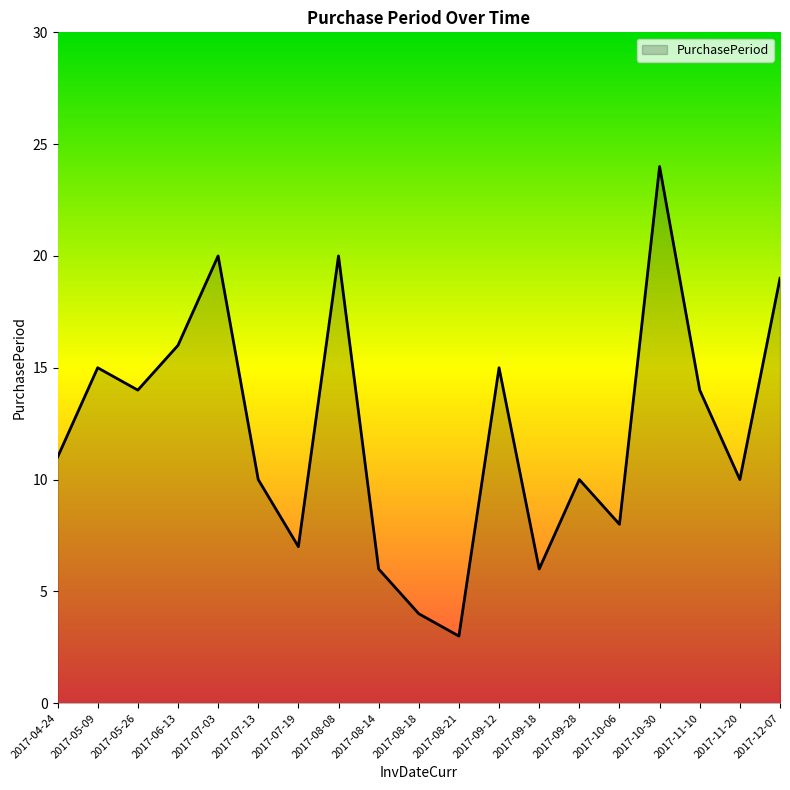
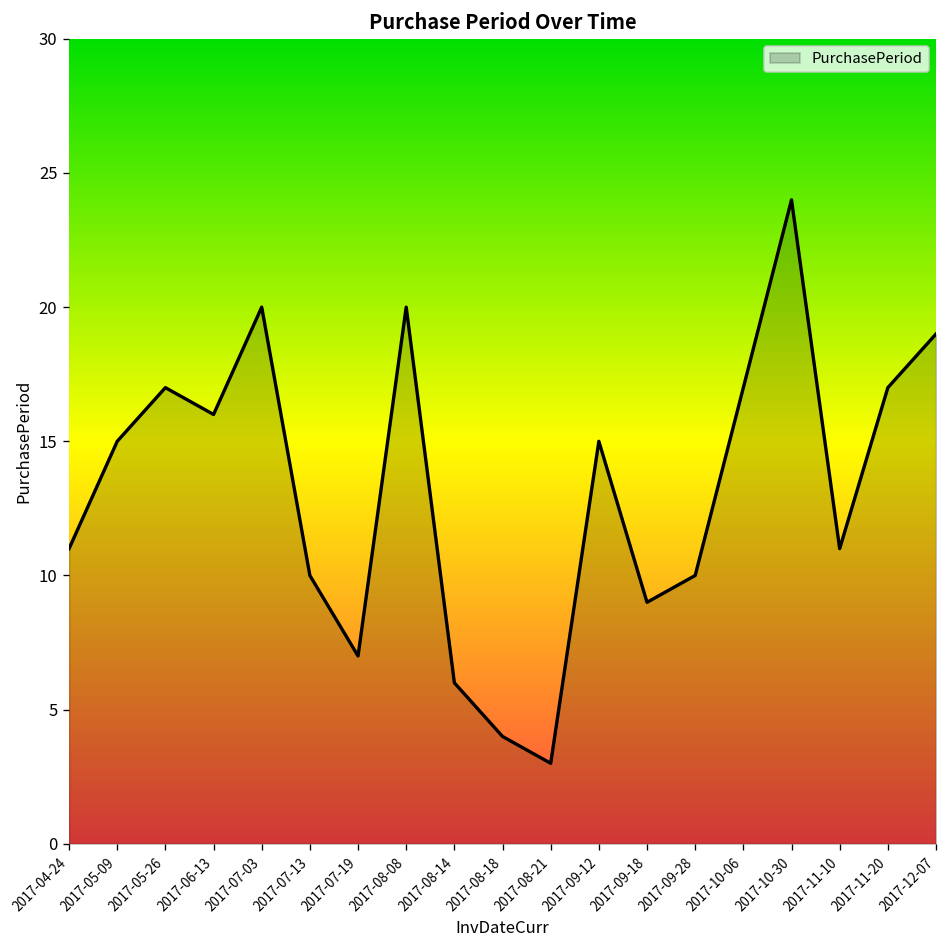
2017-05-26: 14 -> 17
2017-09-18: 6 -> 9
2017-10-06: 8 -> 17
2017-11-10: 14 -> 11
2017-11-20: 10 -> 17
